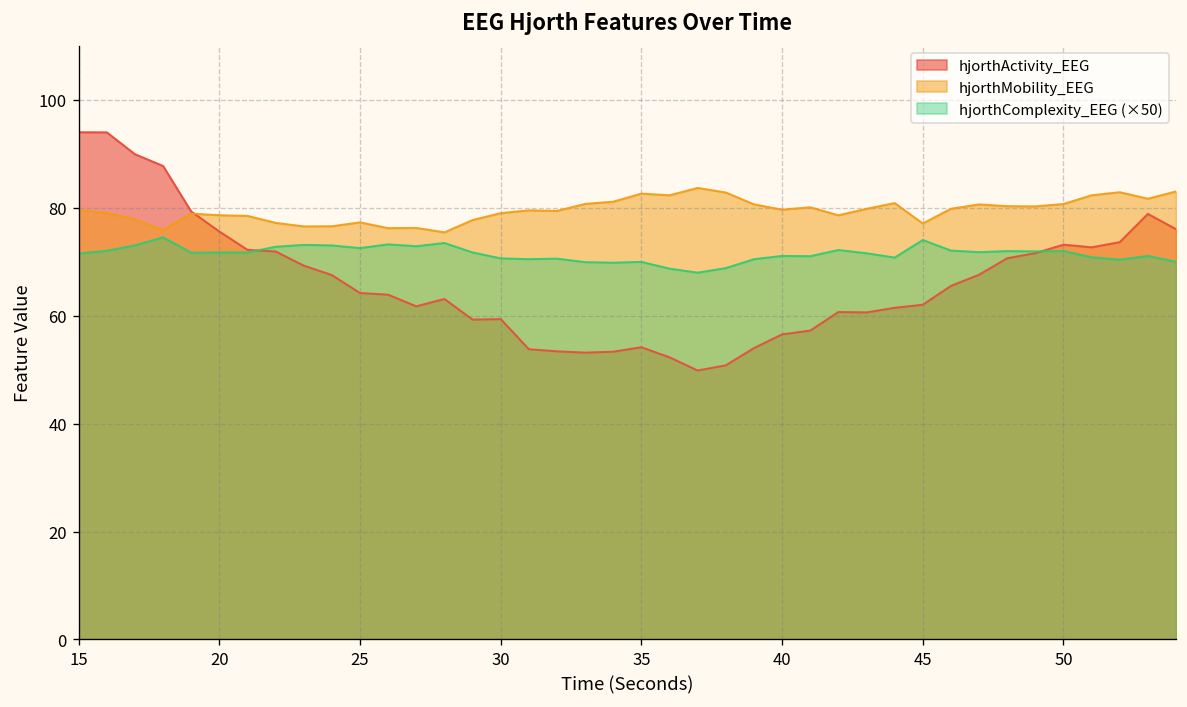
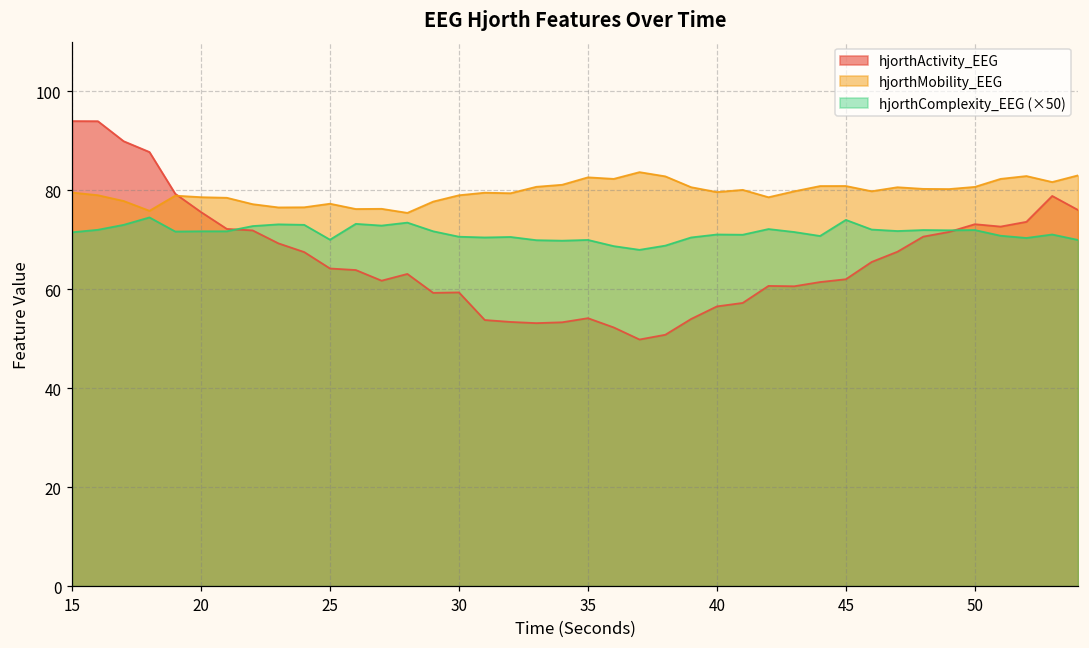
hjorthComplexity_EEG (×50), 25: 73 -> 70
hjorthMobility_EEG, 45: 77 -> 81
